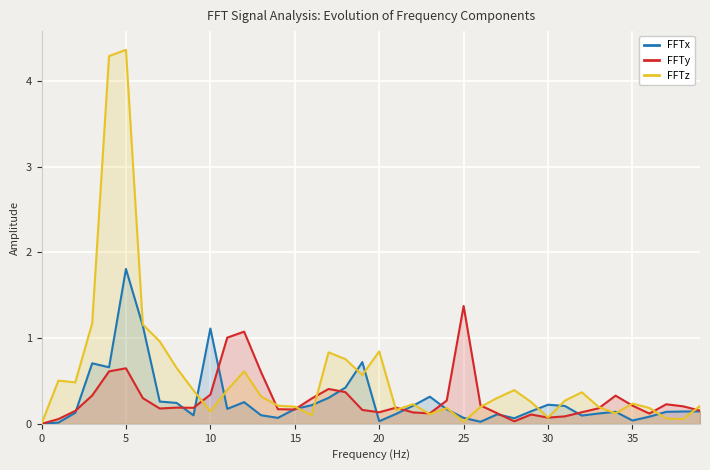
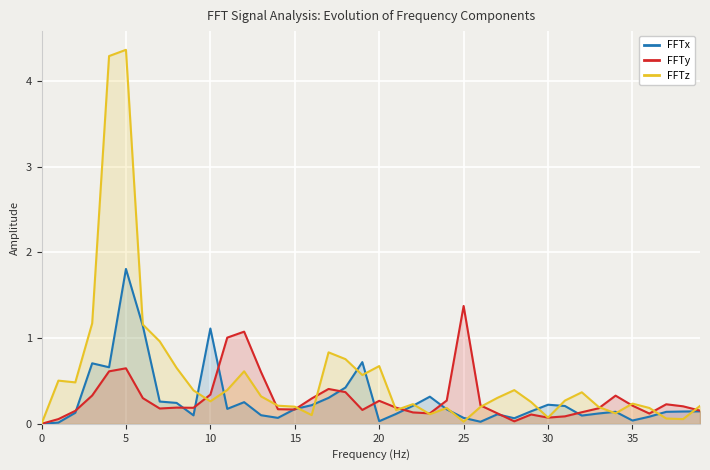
FFTz, 10: 0.1 -> 0.3
FFTy, 20: 0.1 -> 0.3
FFTz, 20: 0.8 -> 0.7
